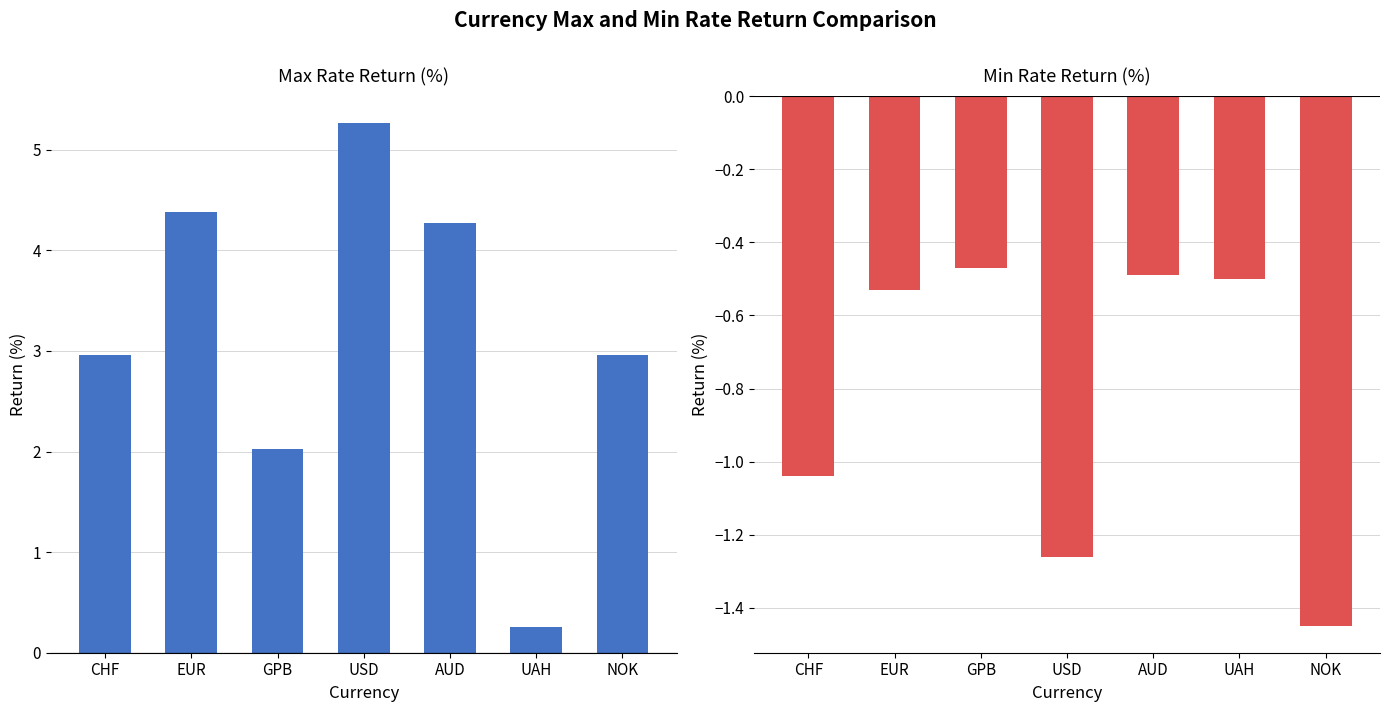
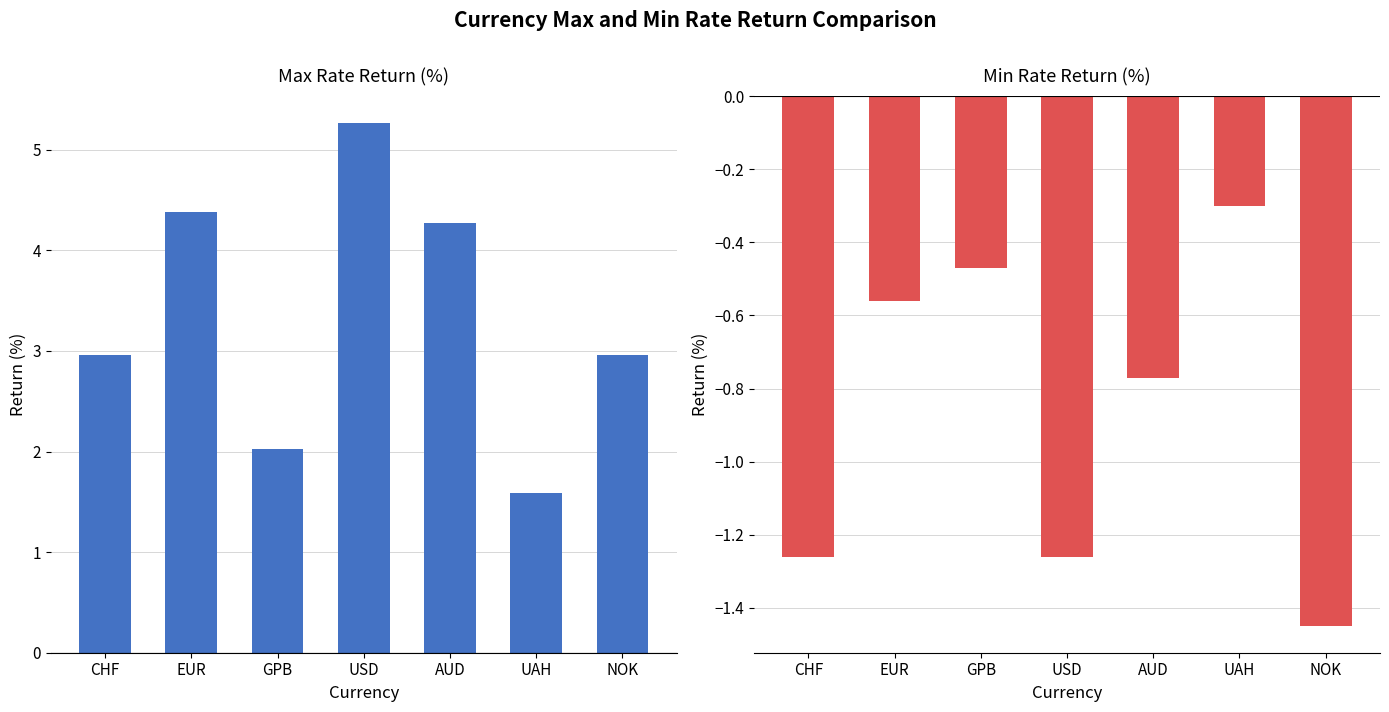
Max Rate Return (%), UAH: 0.26 -> 1.59
Min Rate Return (%), CHF: -1.04 -> -1.26
Min Rate Return (%), EUR: -0.53 -> -0.56
Min Rate Return (%), AUD: -0.49 -> -0.77
Min Rate Return (%), UAH: -0.5 -> -0.3
